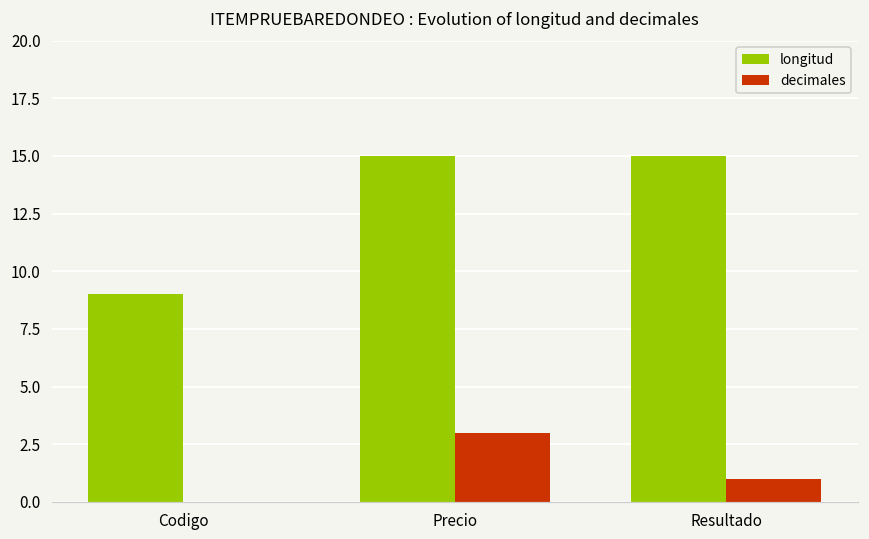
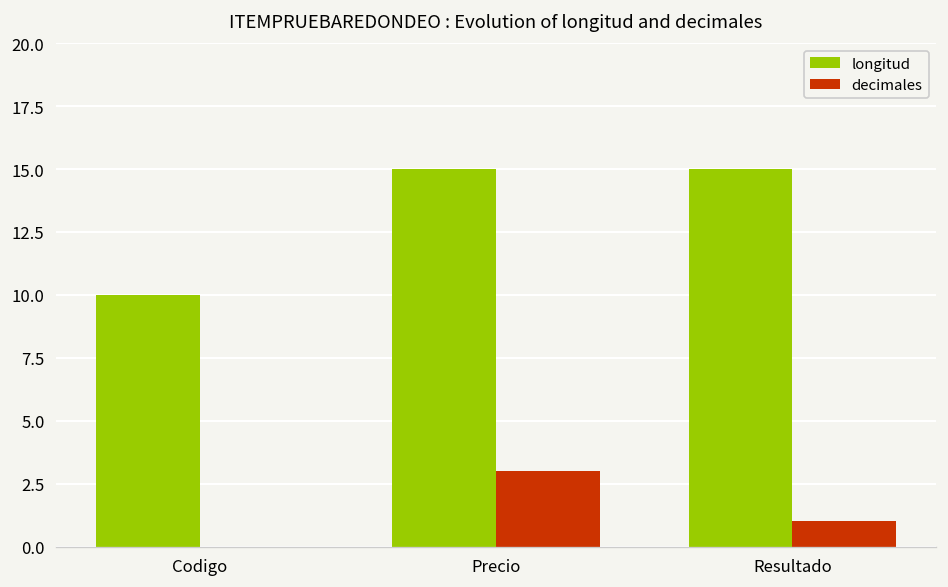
longitud, Codigo: 9 -> 10
